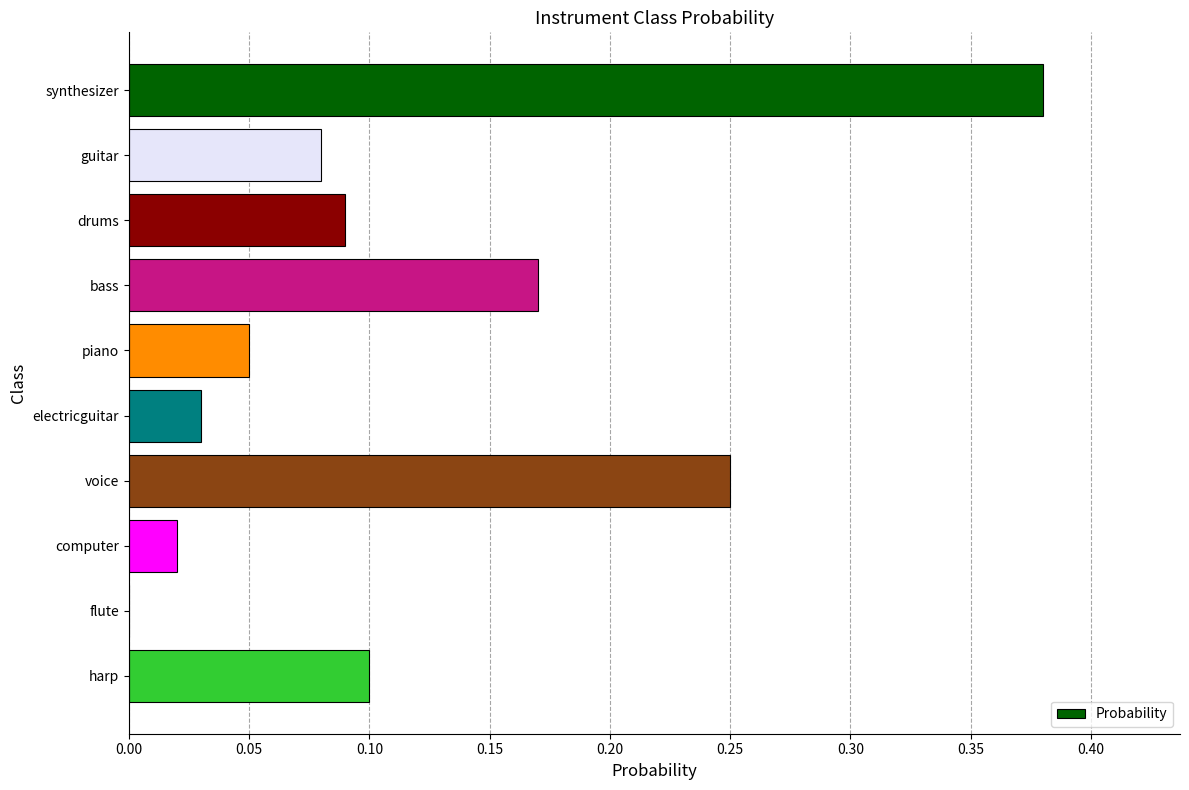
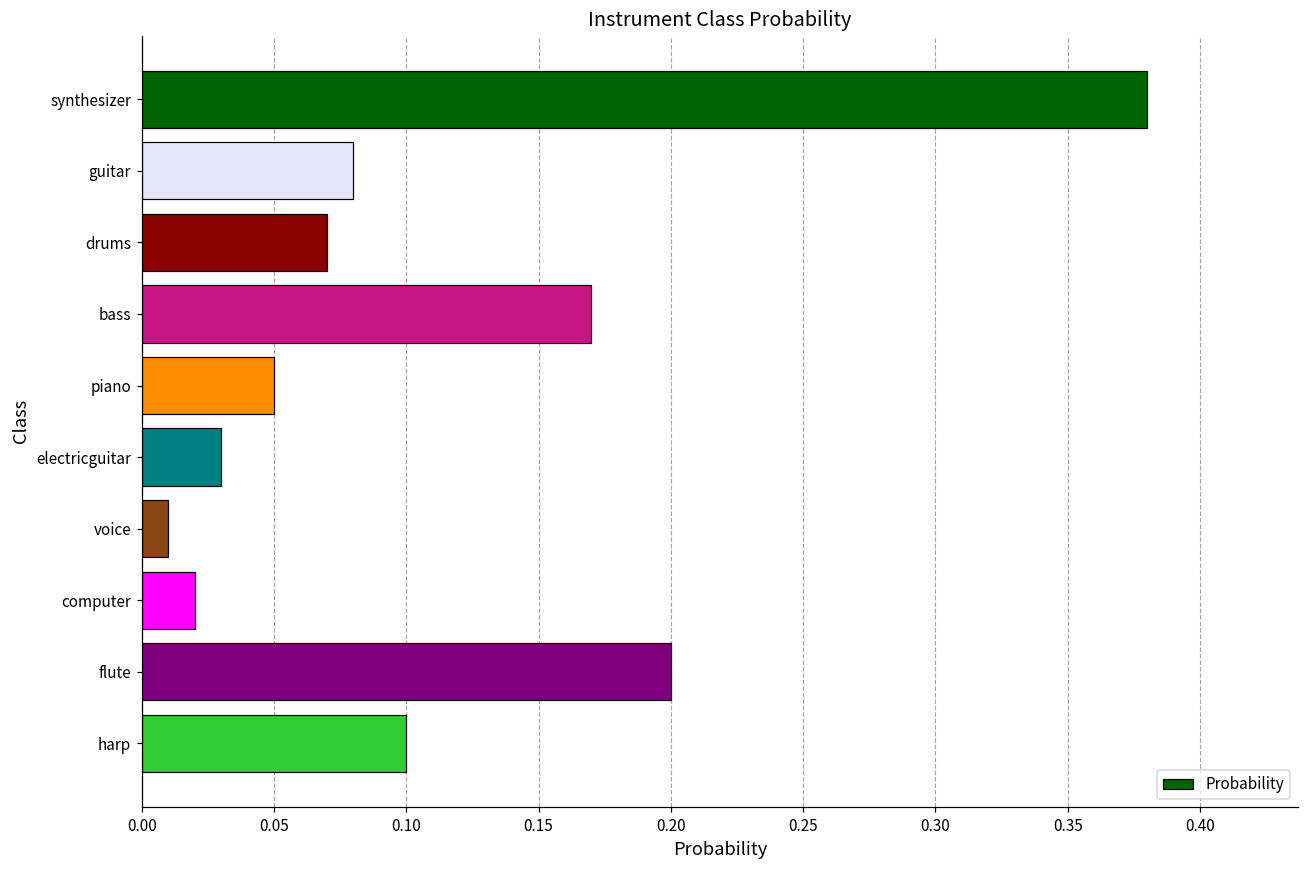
drums: 0.09 -> 0.07
voice: 0.25 -> 0.01
flute: 0.0 -> 0.2
